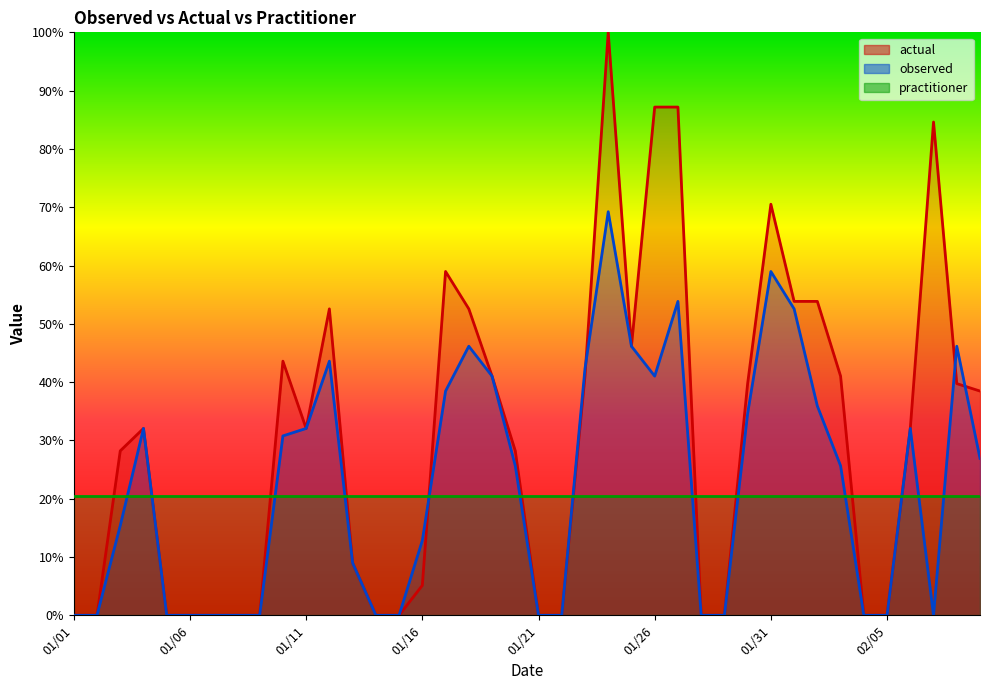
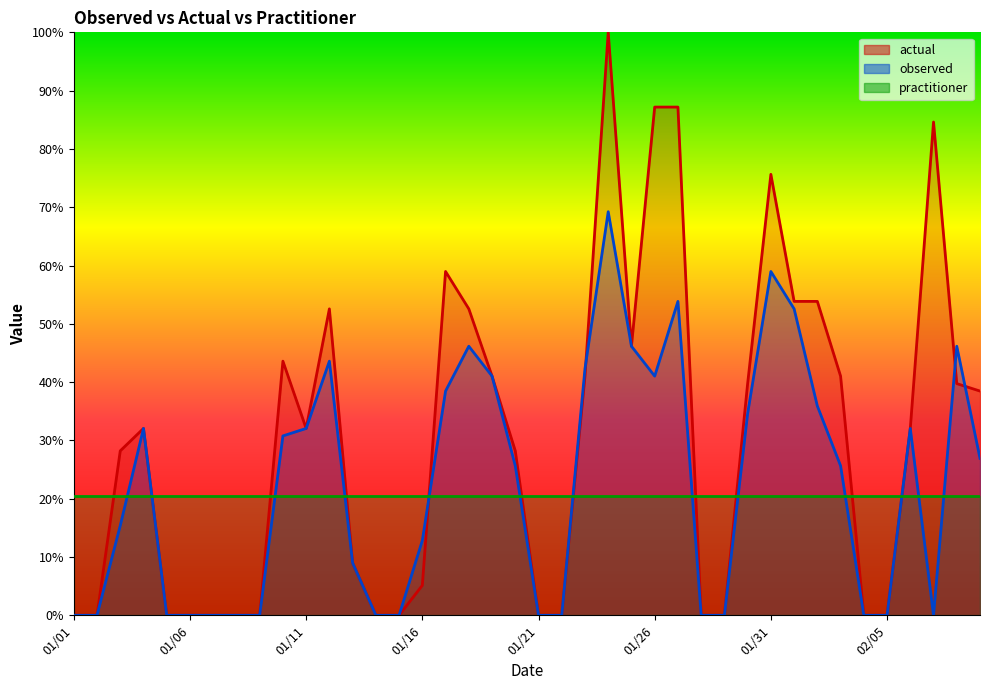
actual, 01/31: 71% -> 76%
